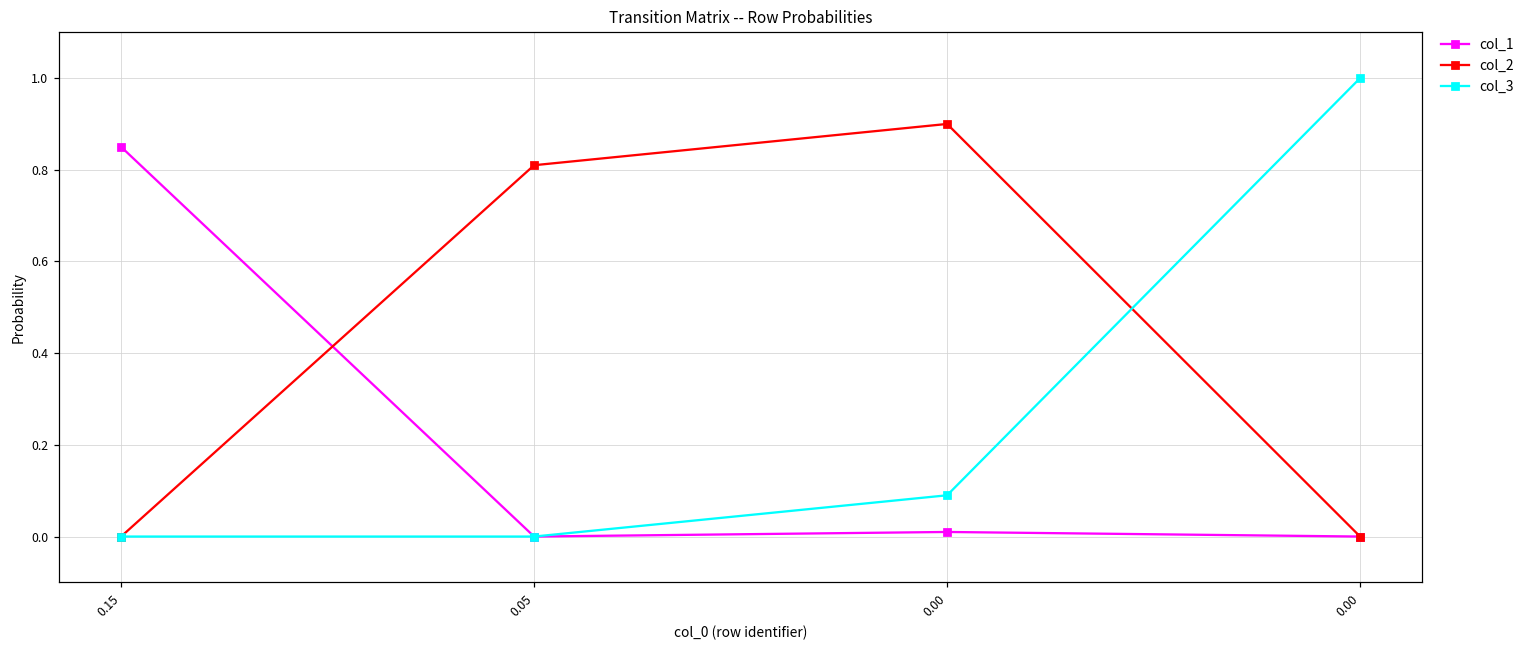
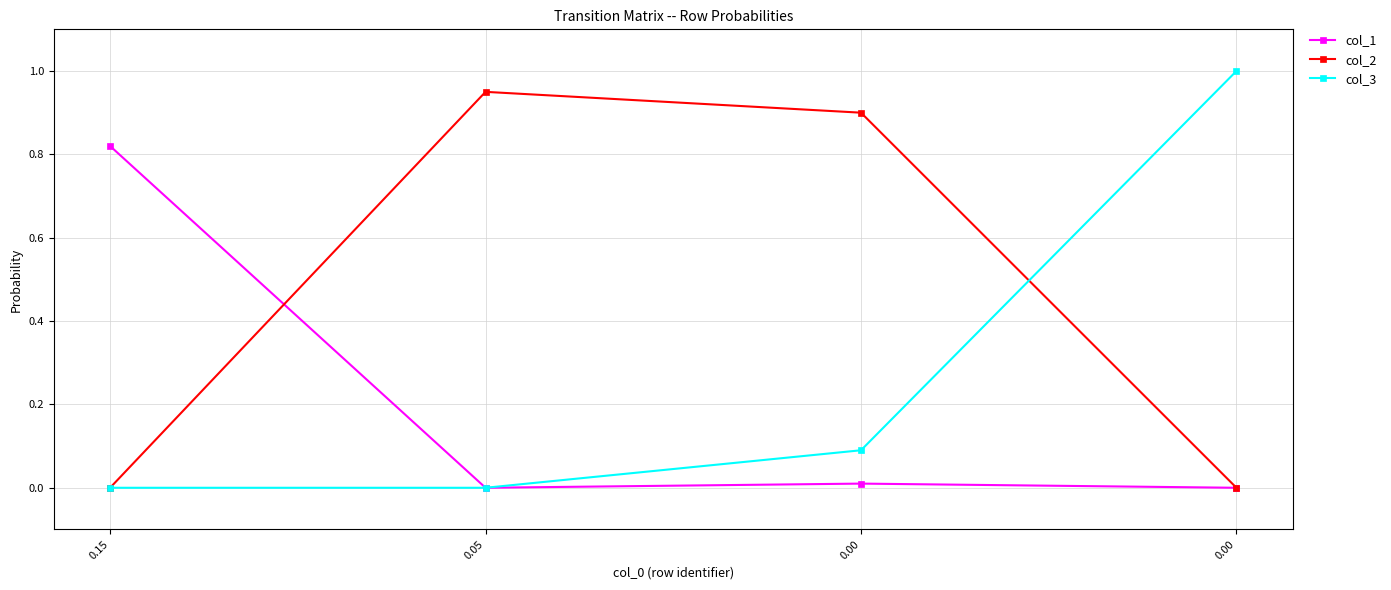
col_1, 0.15: 0.85 -> 0.82
col_2, 0.05: 0.81 -> 0.95
